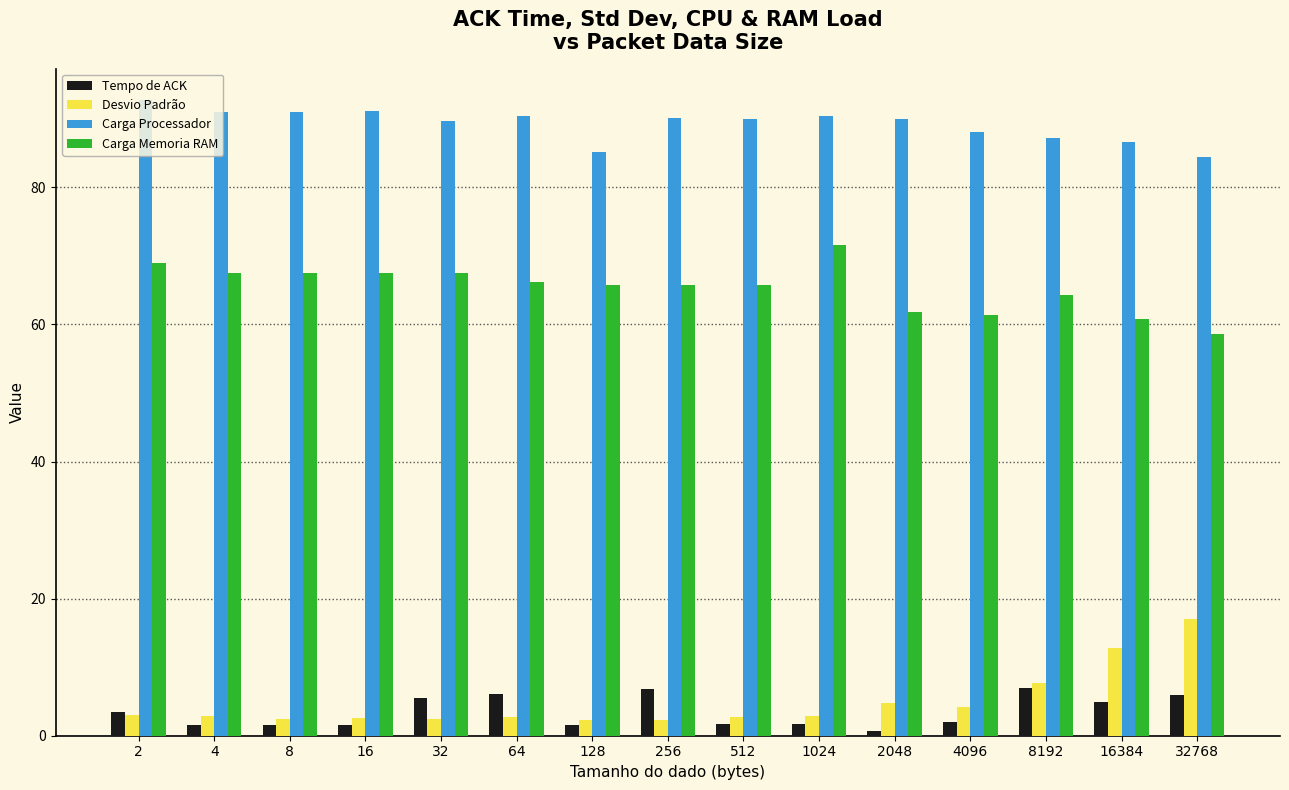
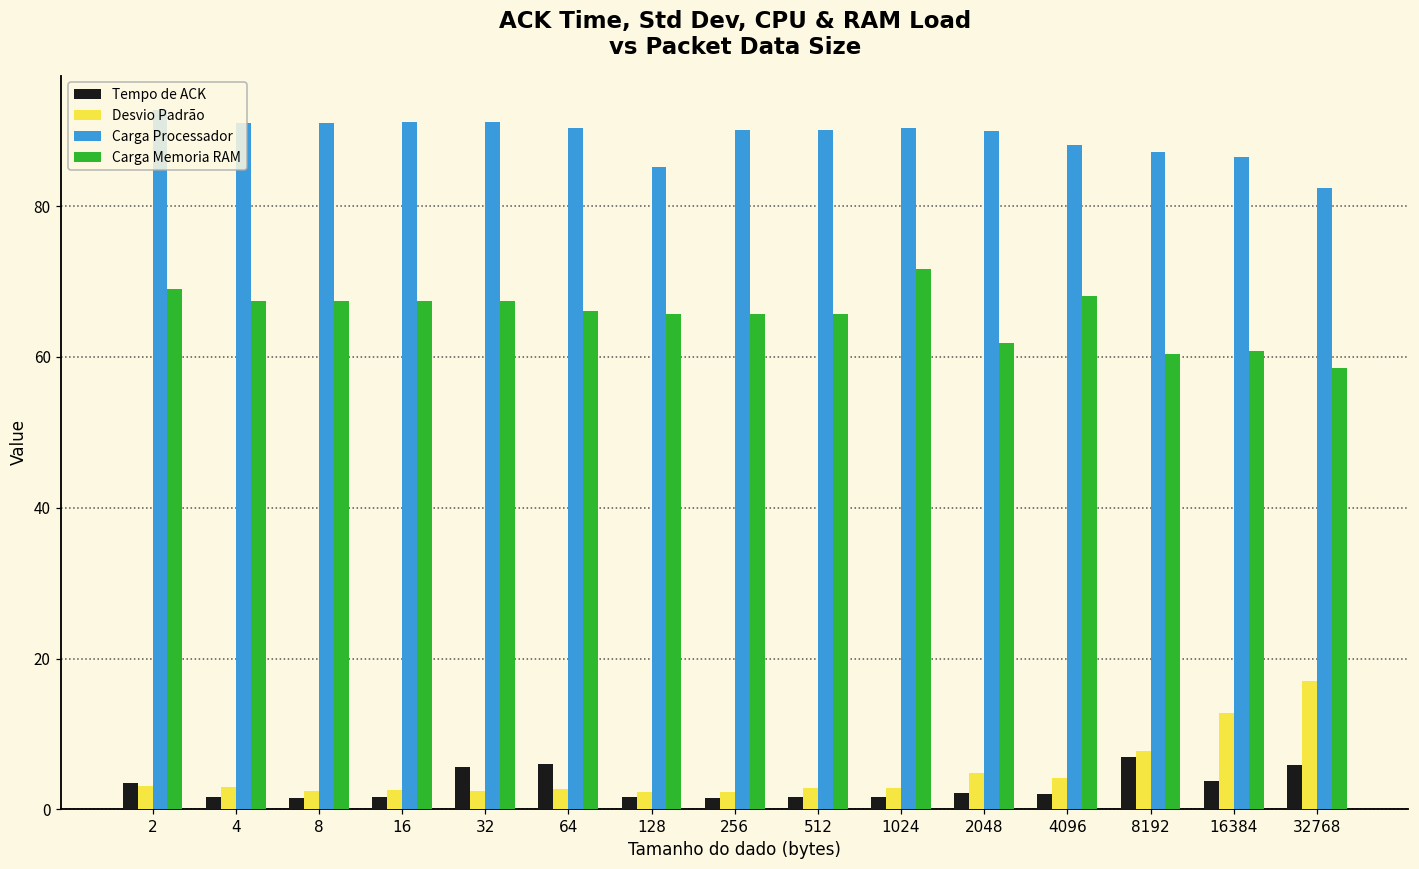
Carga Processador, 32: 90 -> 91
Tempo de ACK, 256: 7 -> 2
Tempo de ACK, 2048: 1 -> 2
Carga Memoria RAM, 4096: 61 -> 68
Carga Memoria RAM, 8192: 64 -> 60
Tempo de ACK, 16384: 5 -> 4
Carga Processador, 32768: 84 -> 82
